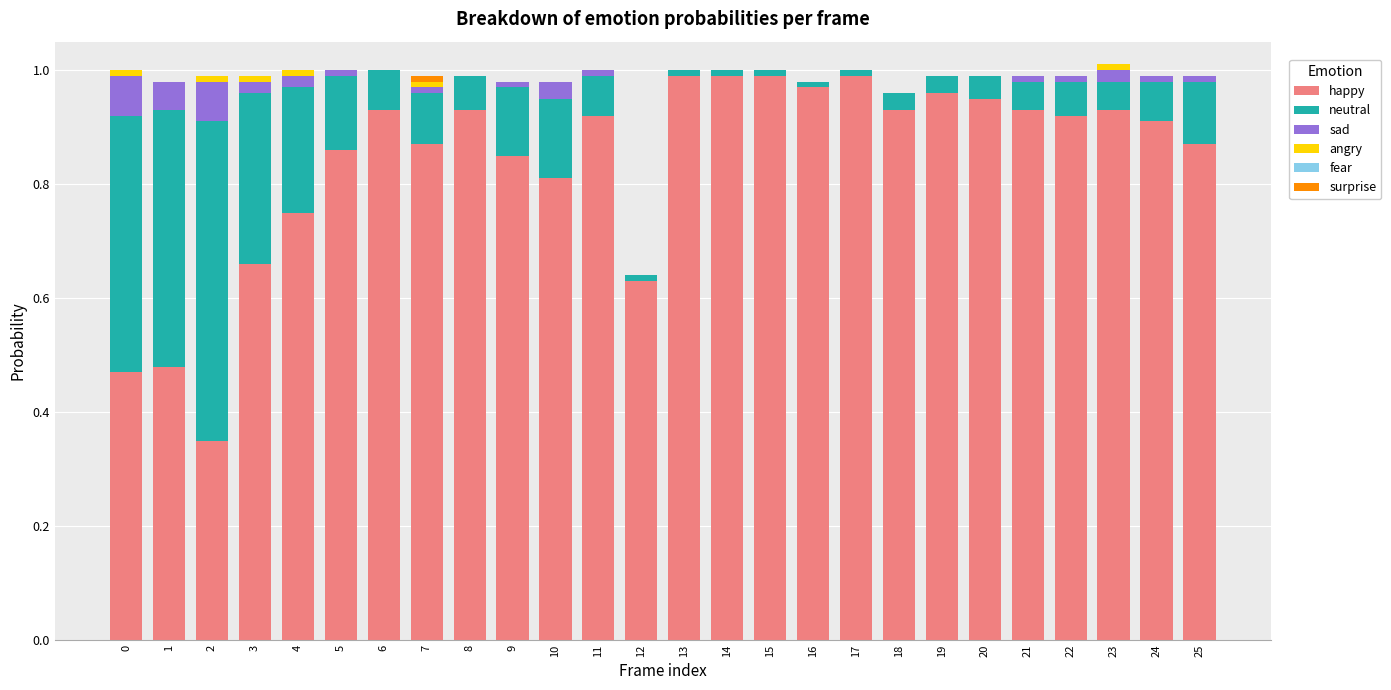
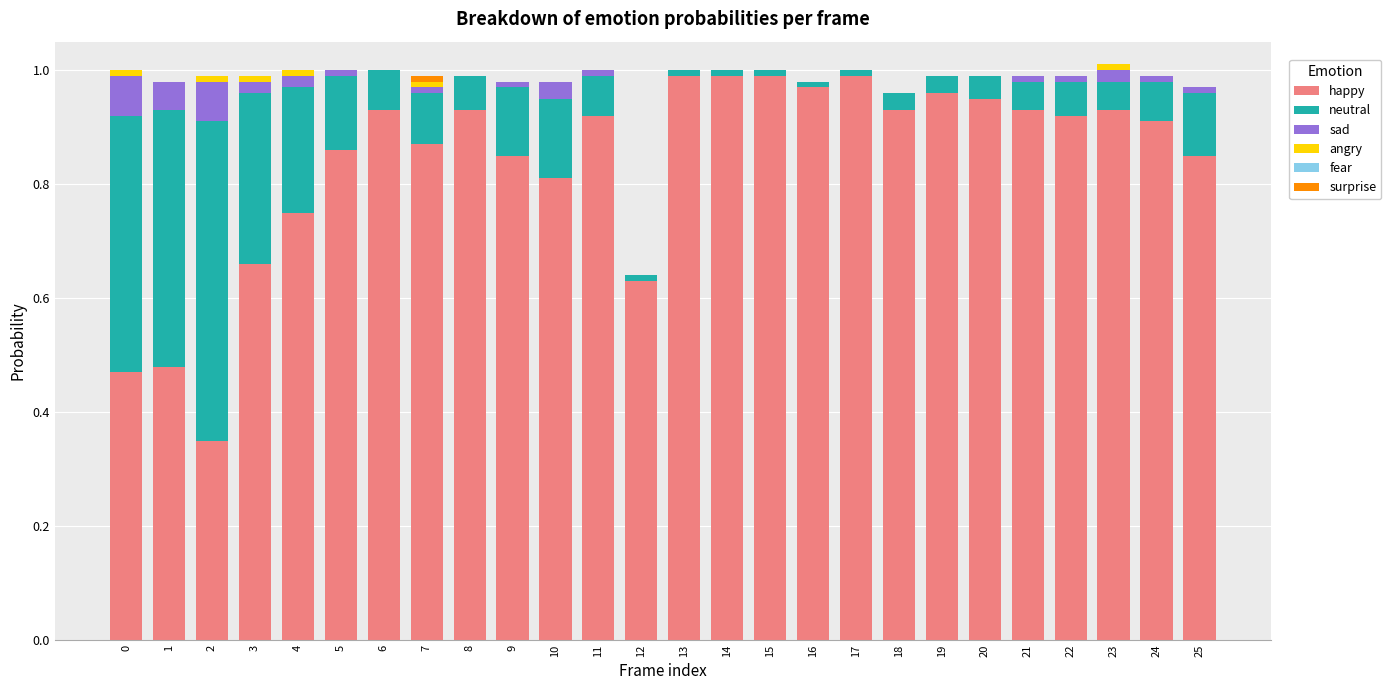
happy, 25: 0.87 -> 0.85
